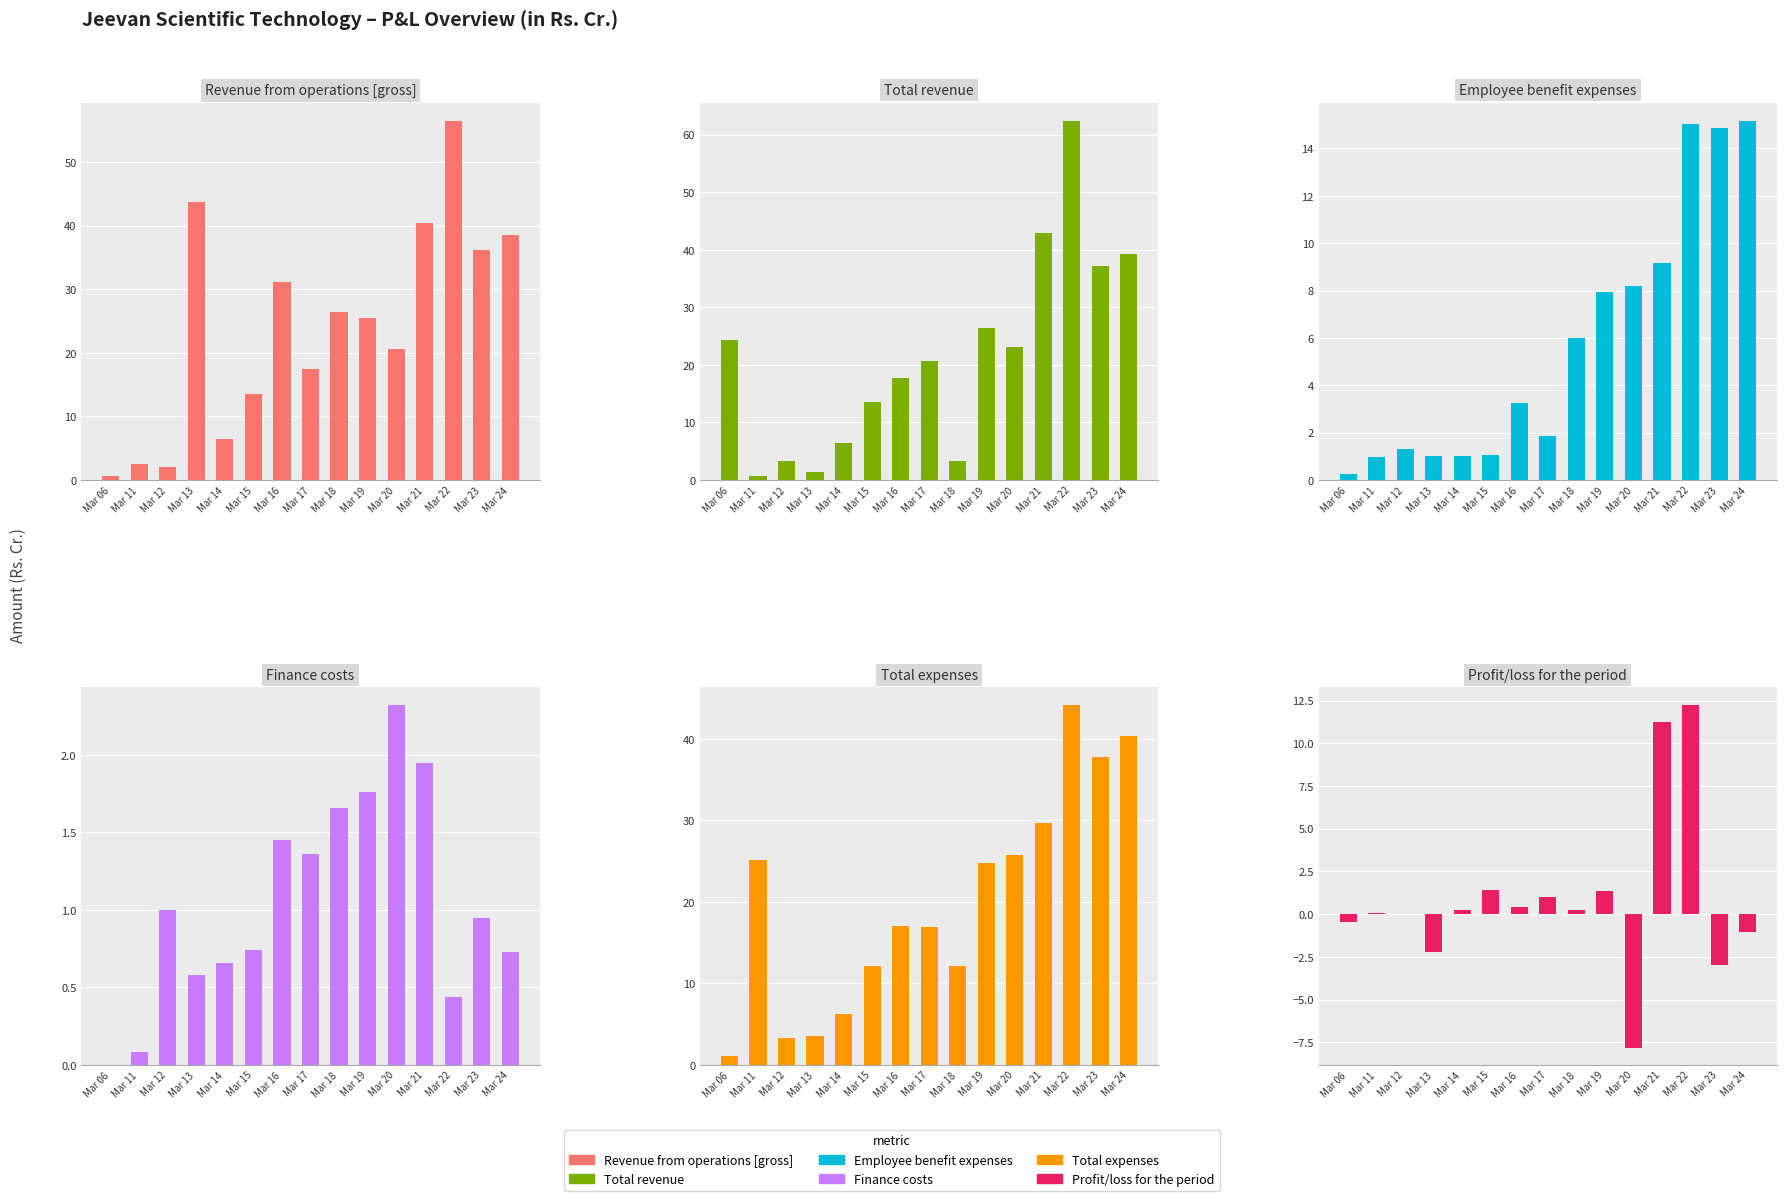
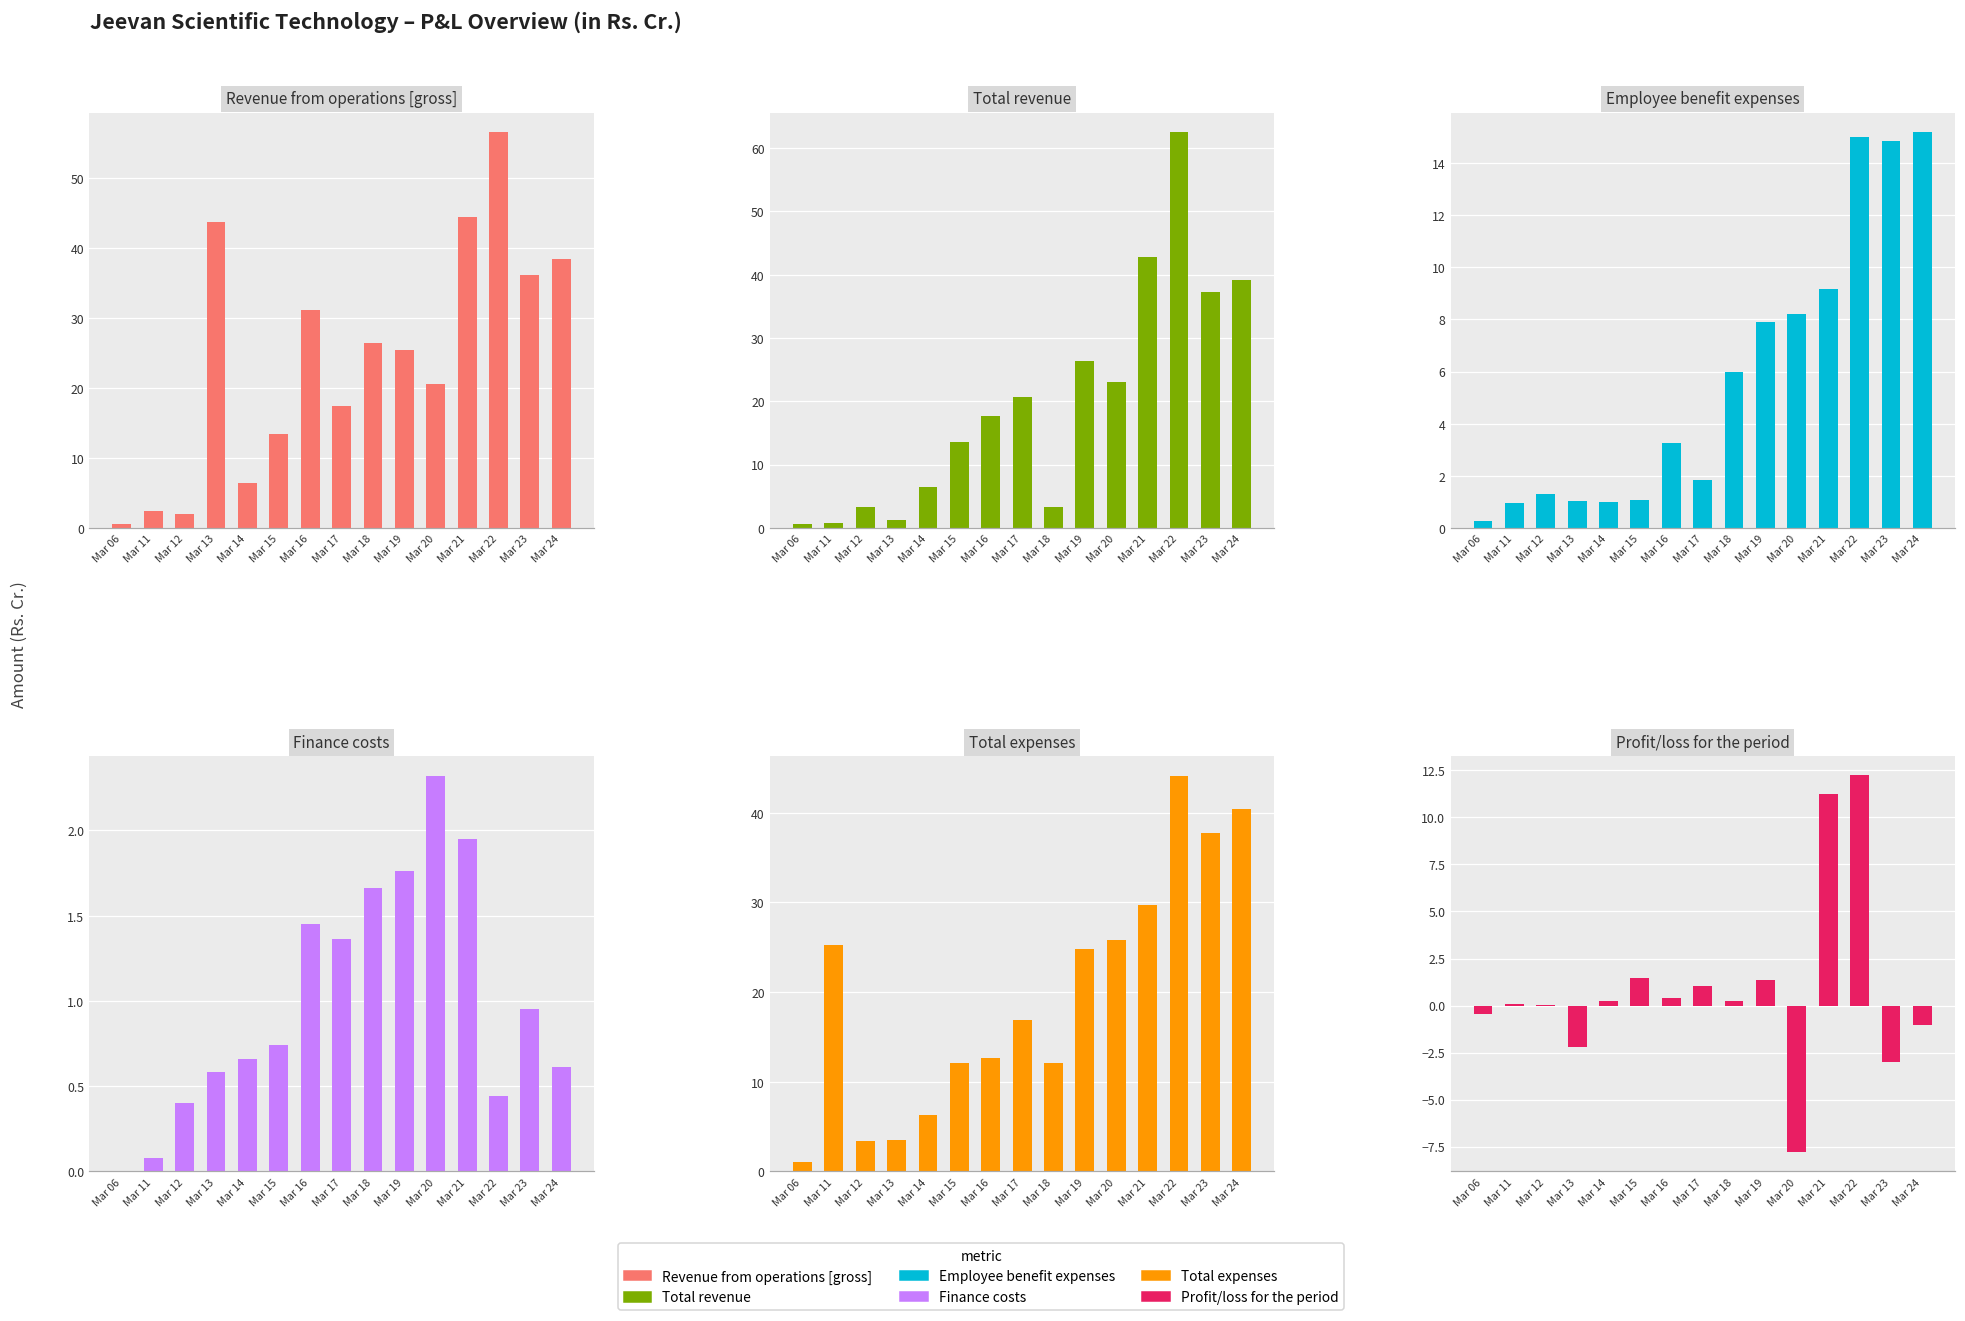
Revenue from operations [gross], Mar 21: 40 -> 45
Total revenue, Mar 06: 24 -> 1
Finance costs, Mar 12: 1.0 -> 0.4
Finance costs, Mar 24: 0.73 -> 0.61
Total expenses, Mar 16: 17 -> 13
